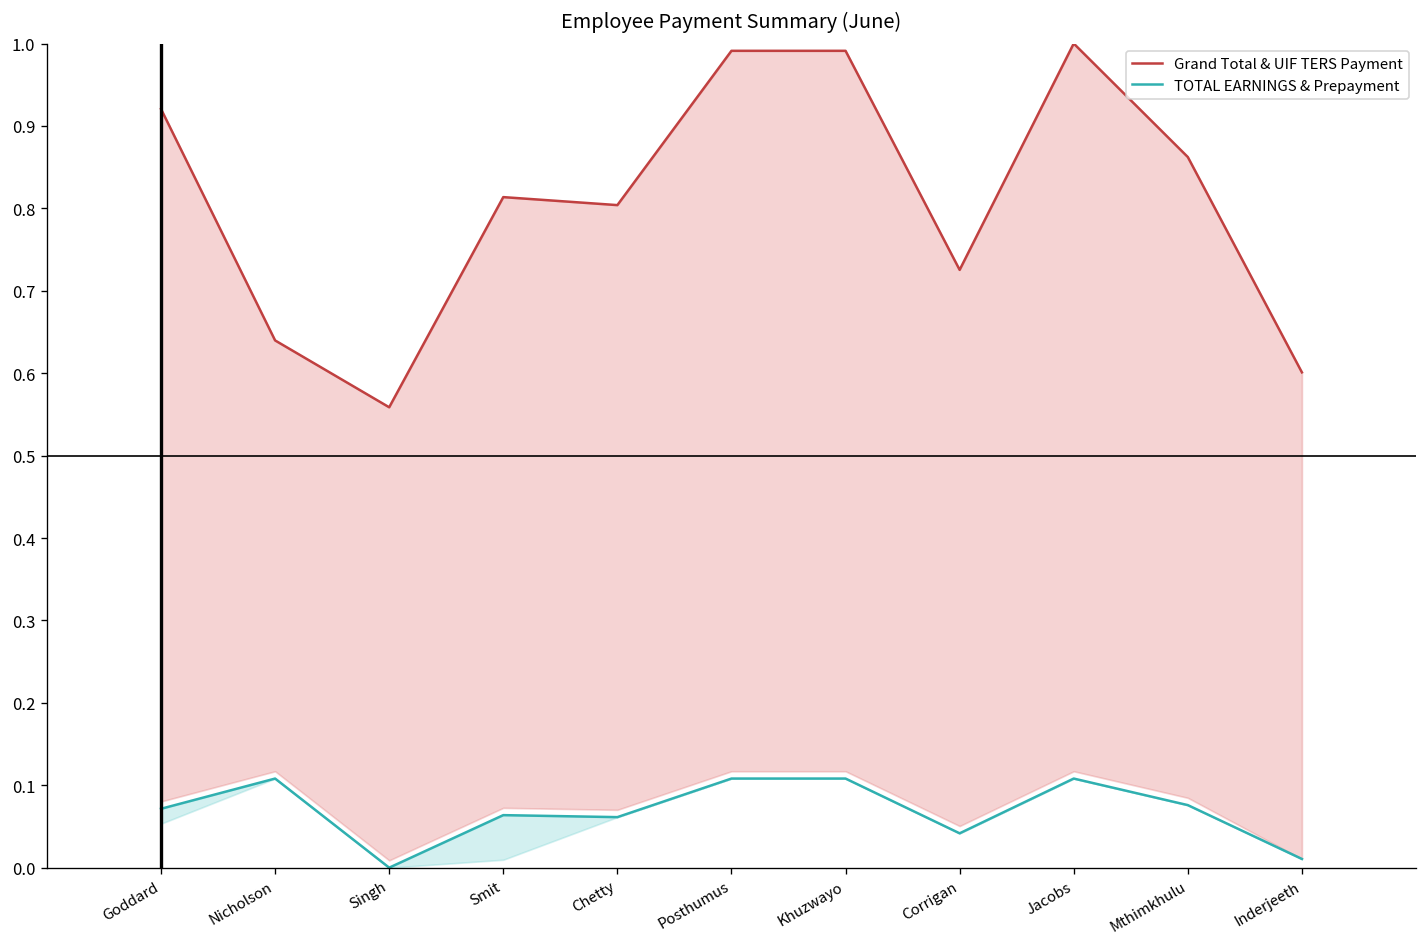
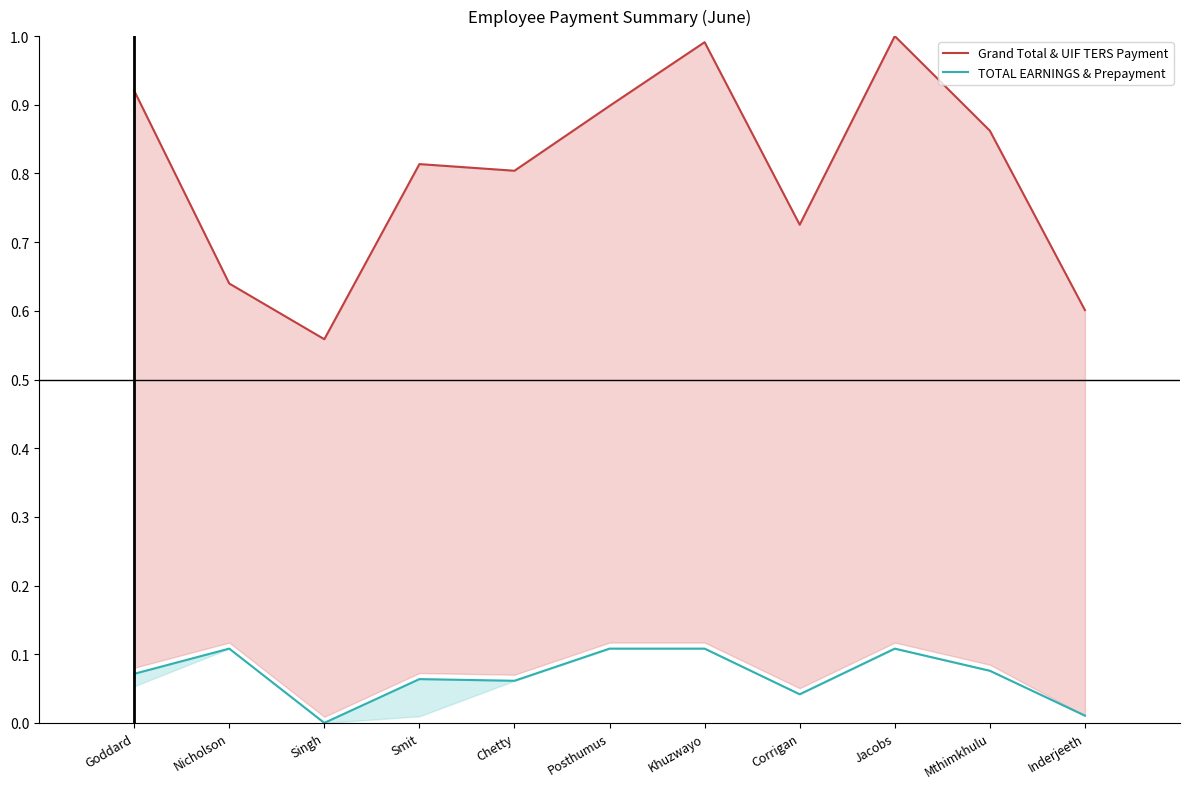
Grand Total & UIF TERS Payment, Posthumus: 0.99 -> 0.90
